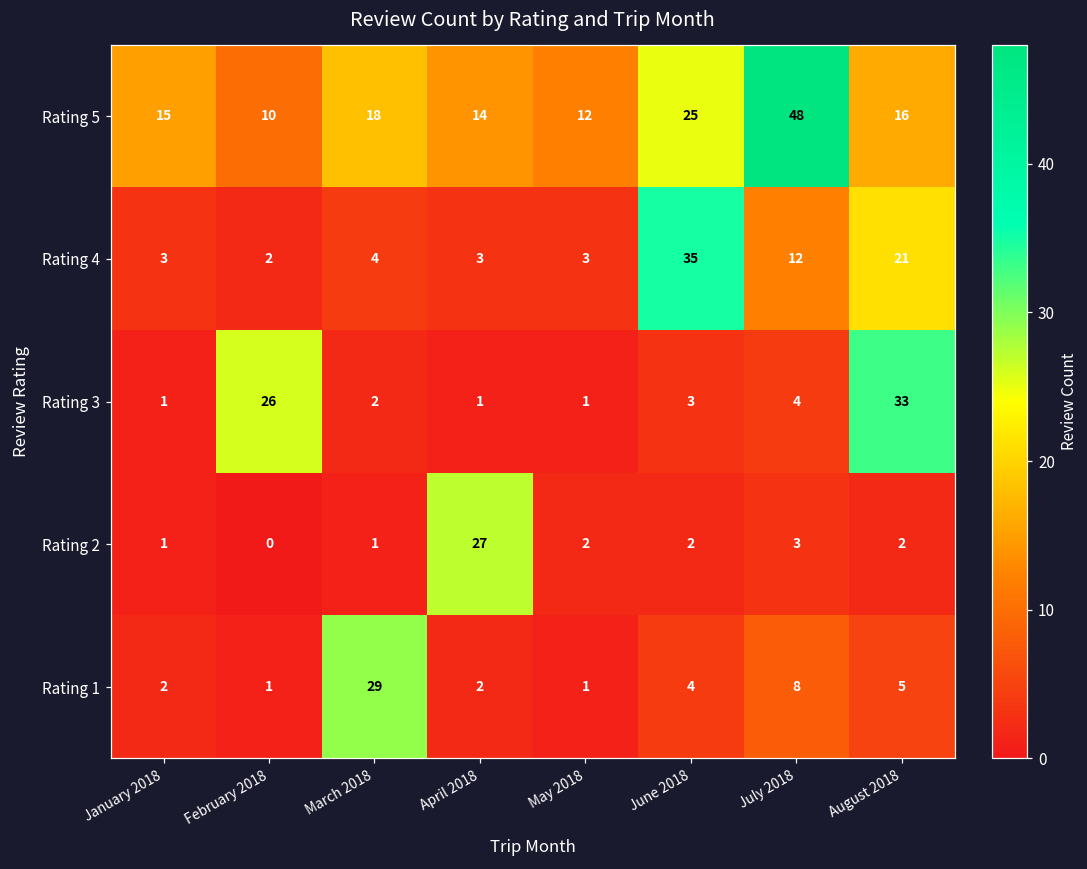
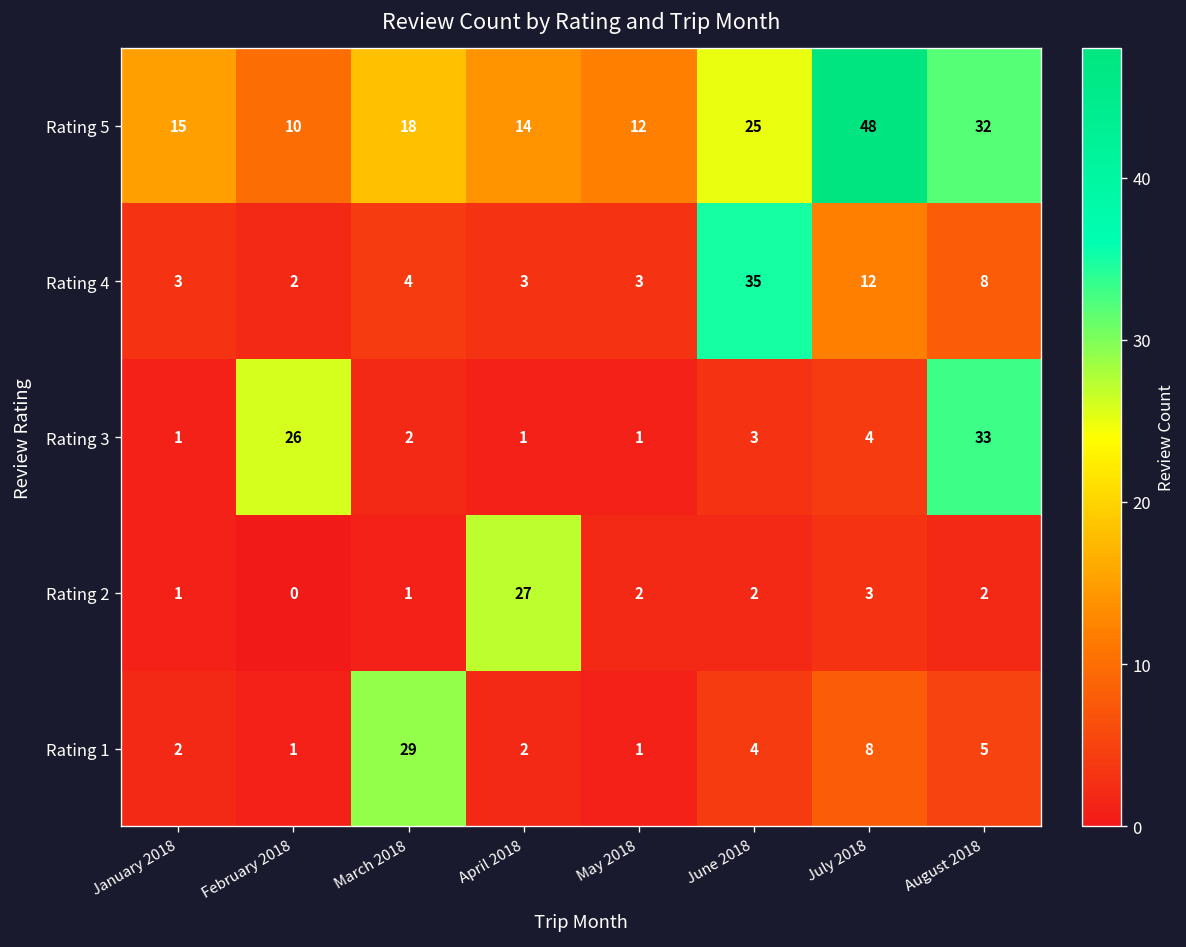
Rating 5, August 2018: 16 -> 32
Rating 4, August 2018: 21 -> 8
